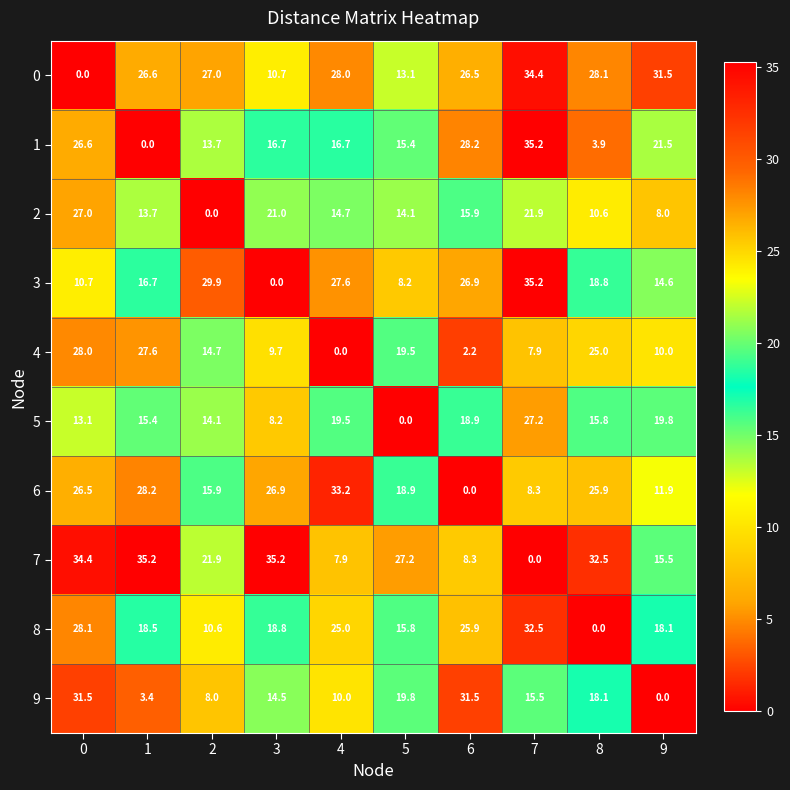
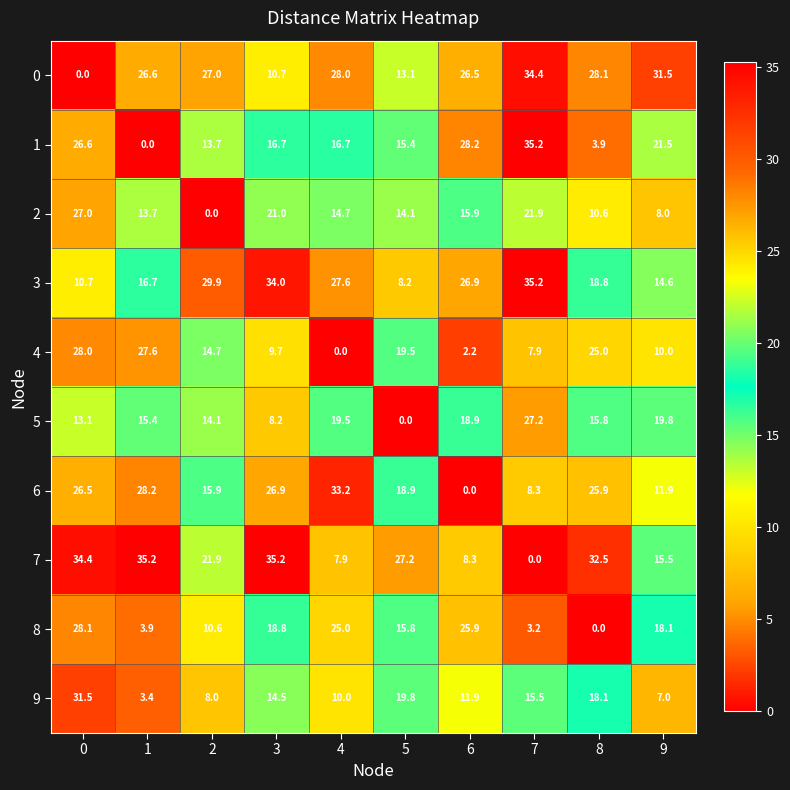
3, 3: 0.0 -> 34.0
8, 1: 18.5 -> 3.9
8, 7: 32.5 -> 3.2
9, 6: 31.5 -> 11.9
9, 9: 0.0 -> 7.0
